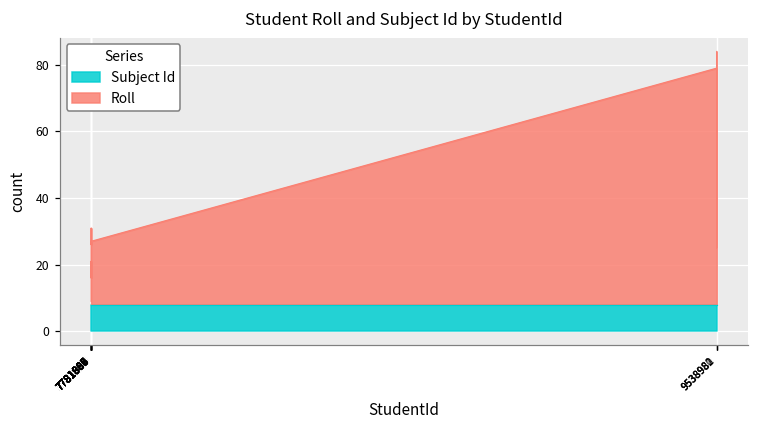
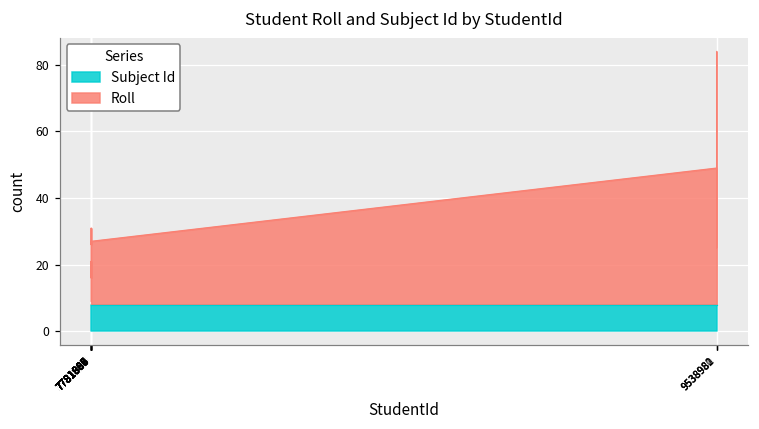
Roll, 9538980: 79 -> 49
